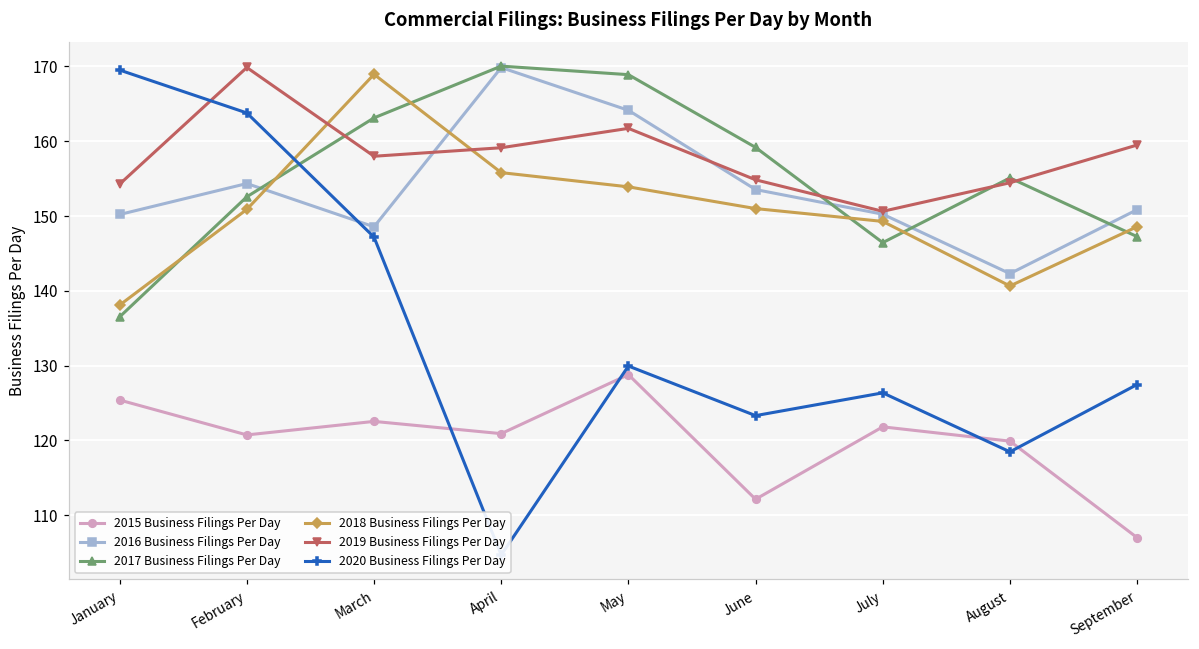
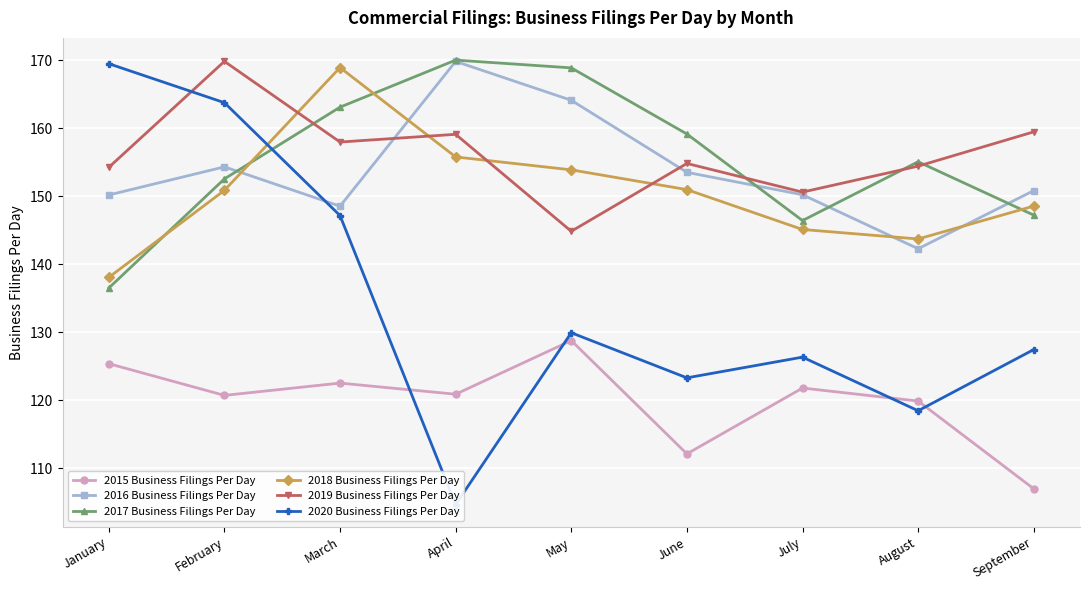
2019 Business Filings Per Day, May: 162 -> 145
2018 Business Filings Per Day, July: 149 -> 145
2018 Business Filings Per Day, August: 141 -> 144
